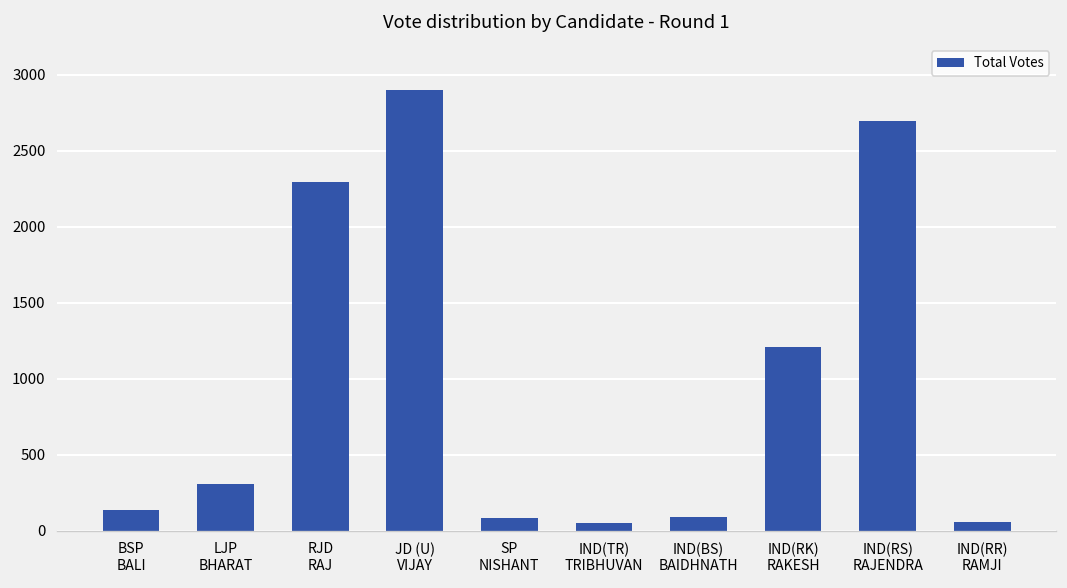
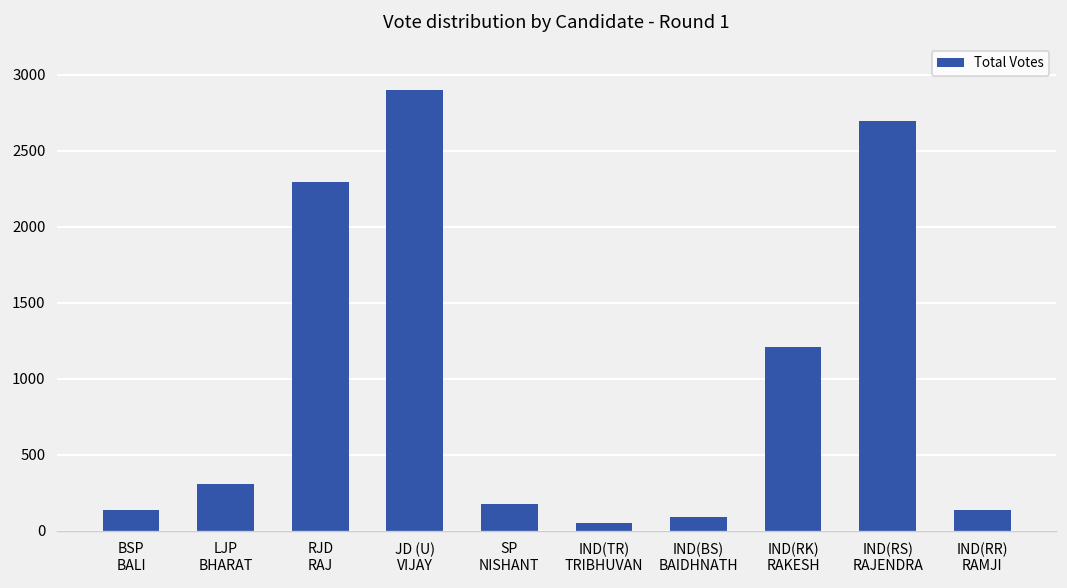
SP NISHANT: 80 -> 170
IND(RR) RAMJI: 60 -> 130
